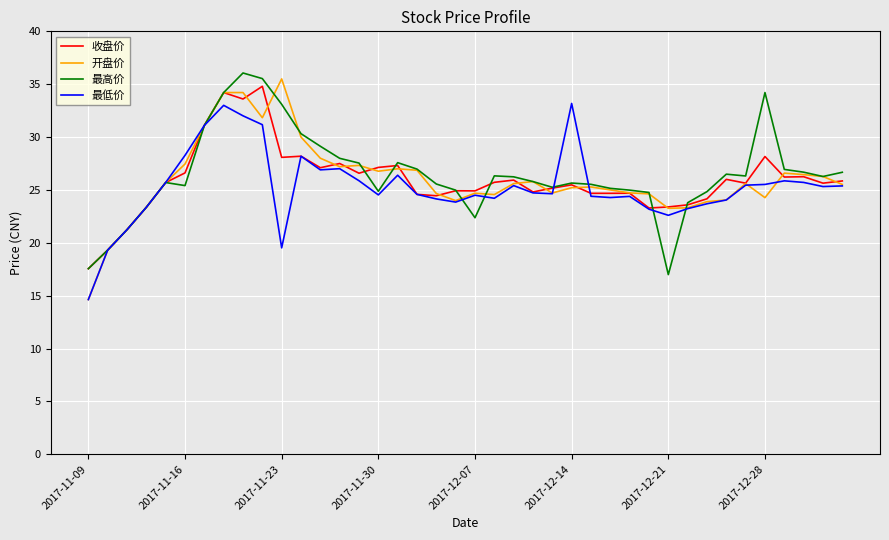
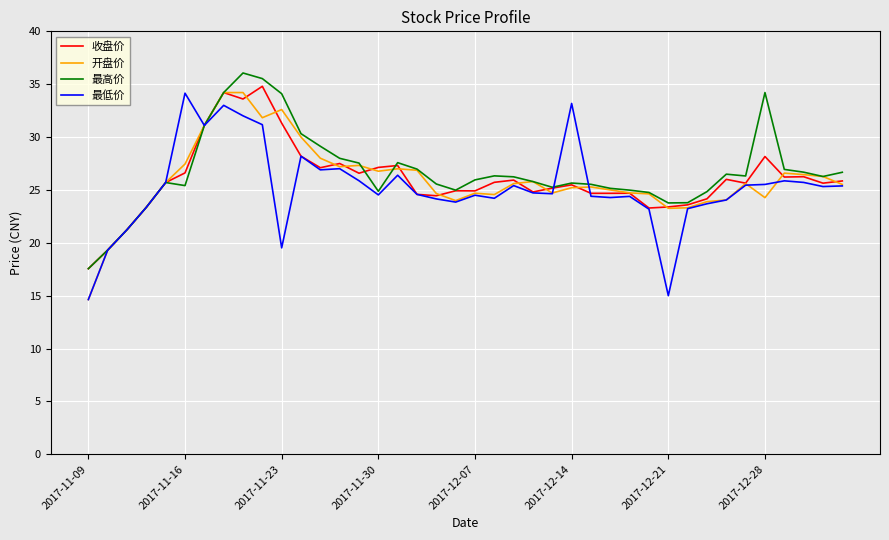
最低价, 2017-11-16: 28.3 -> 34.2
收盘价, 2017-11-23: 28.1 -> 31.3
开盘价, 2017-11-23: 35.5 -> 32.6
最高价, 2017-11-23: 33.1 -> 34.1
最高价, 2017-12-07: 22.4 -> 26.0
最高价, 2017-12-21: 17.0 -> 23.8
最低价, 2017-12-21: 22.6 -> 15.0
